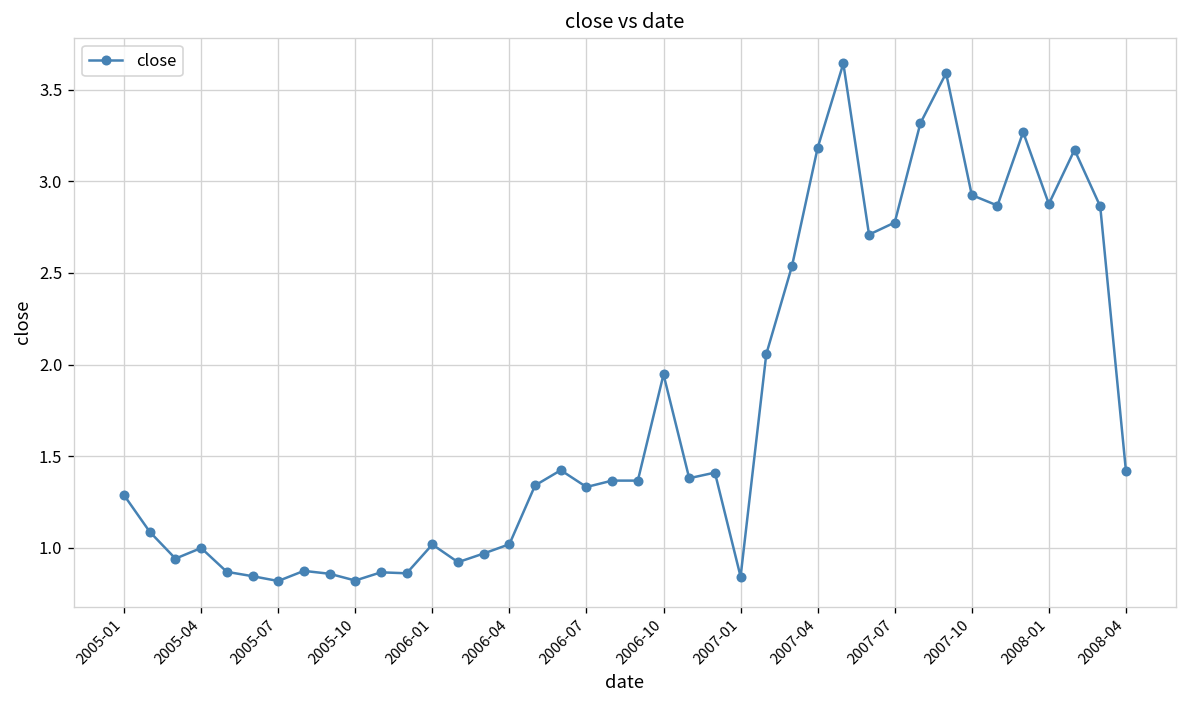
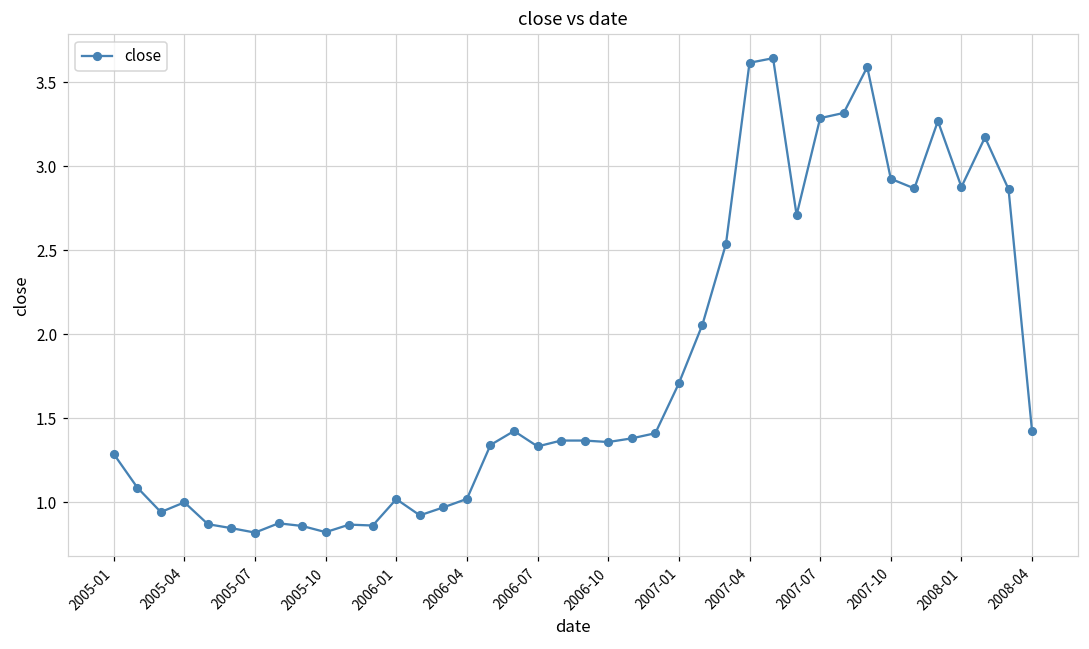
2006-10: 1.95 -> 1.36
2007-01: 0.84 -> 1.71
2007-04: 3.18 -> 3.62
2007-07: 2.77 -> 3.29
